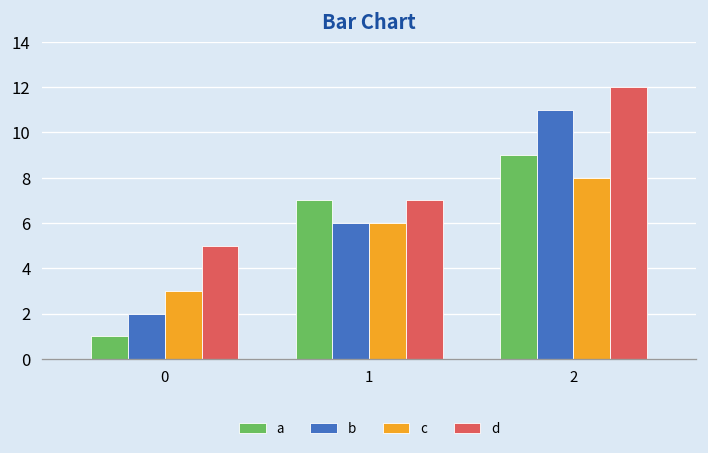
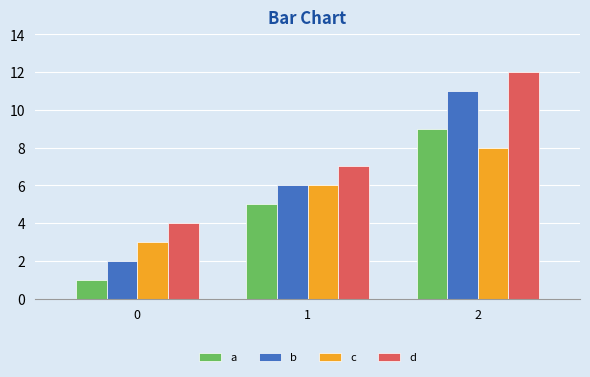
d, 0: 5 -> 4
a, 1: 7 -> 5
